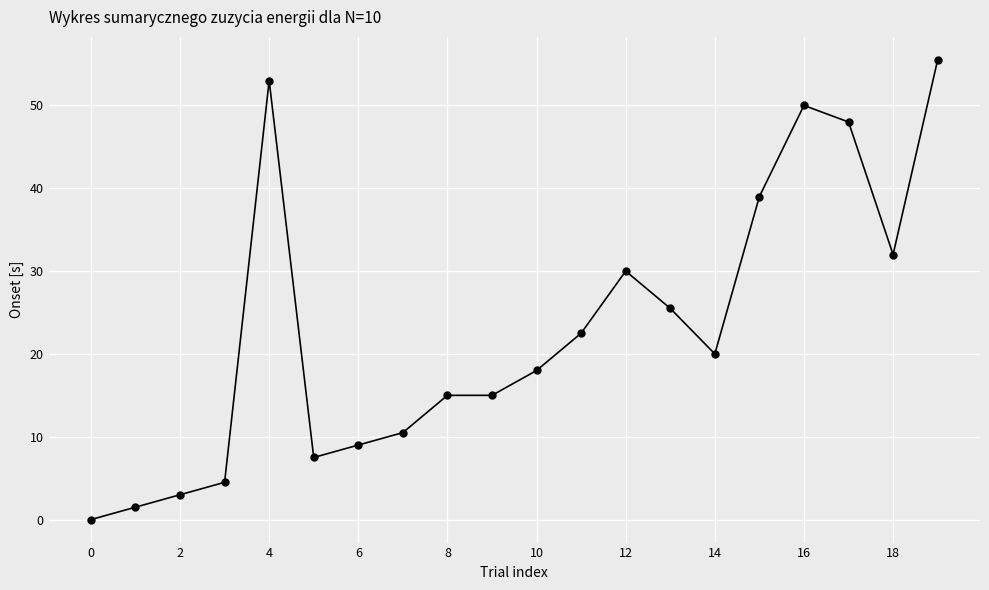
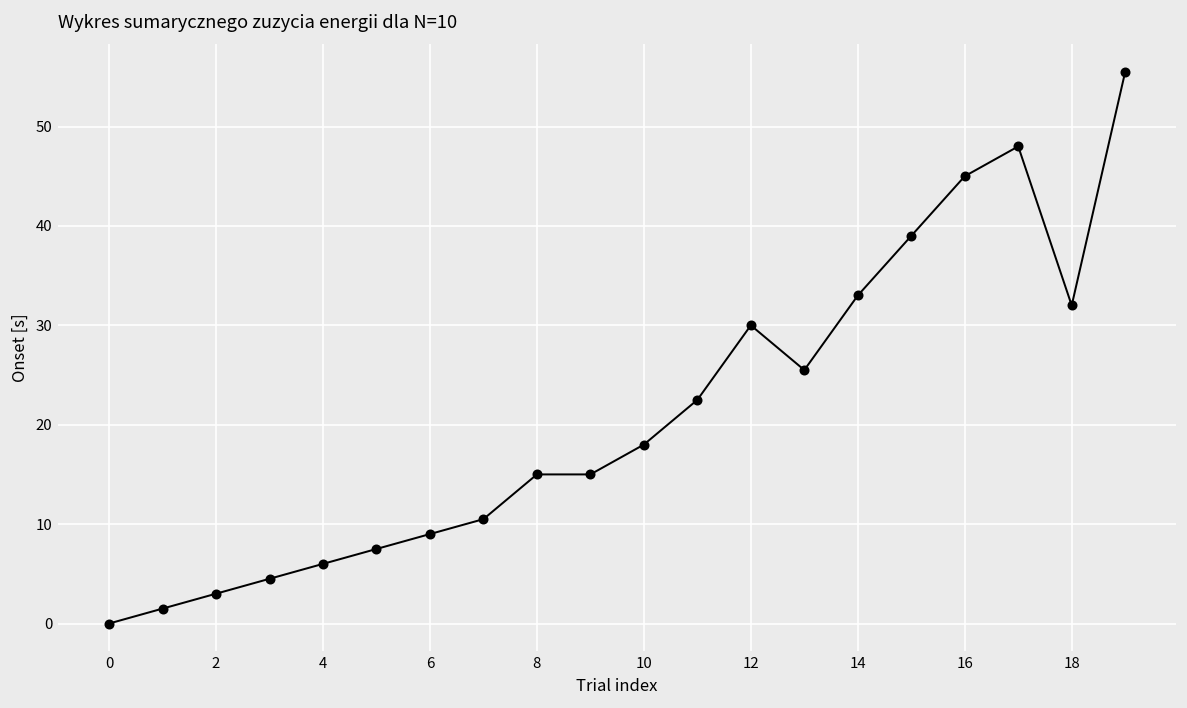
4: 53 -> 6
14: 20 -> 33
16: 50 -> 45
